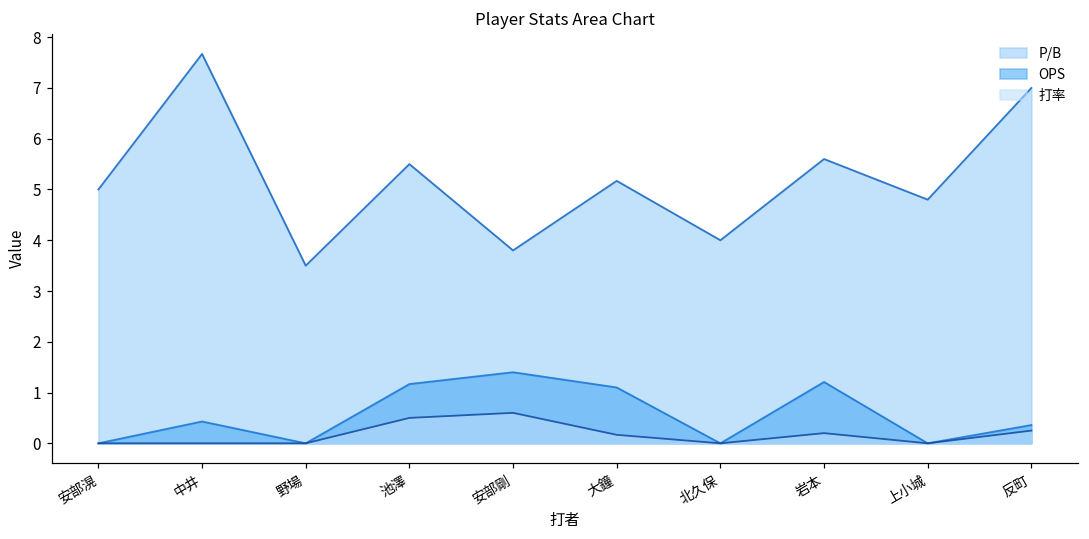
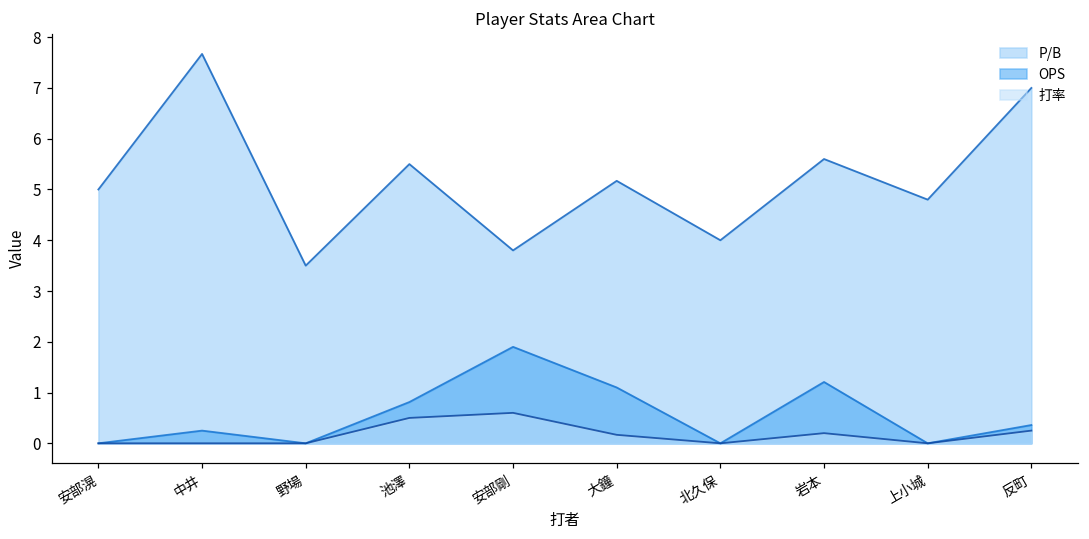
OPS, 中井: 0.4 -> 0.3
OPS, 池澤: 1.2 -> 0.8
OPS, 安部剛: 1.4 -> 1.9
